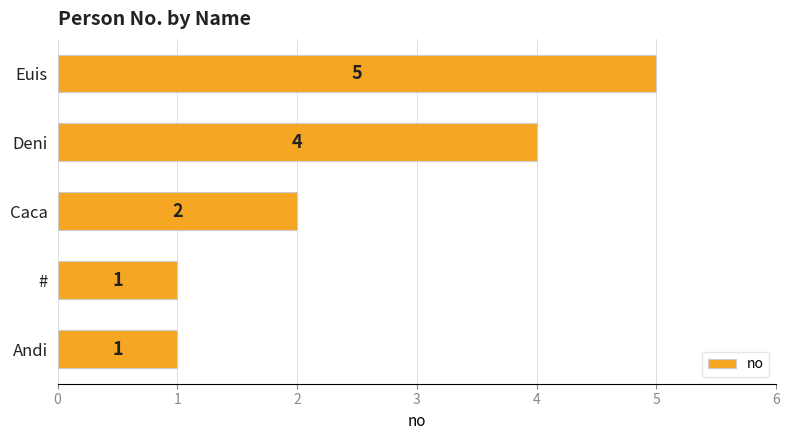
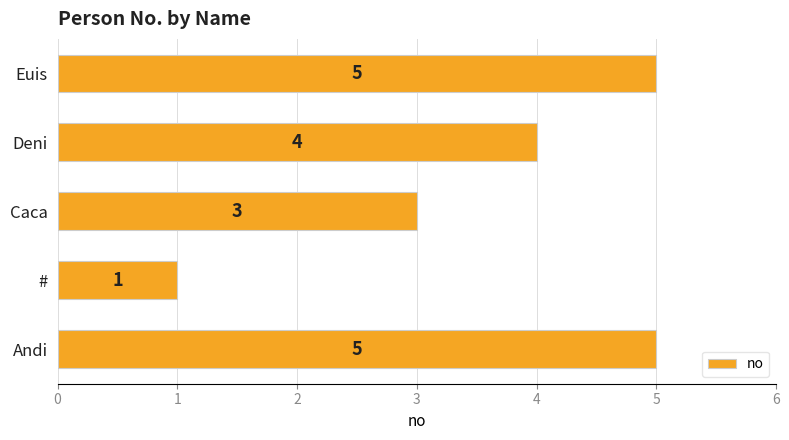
Caca: 2 -> 3
Andi: 1 -> 5
